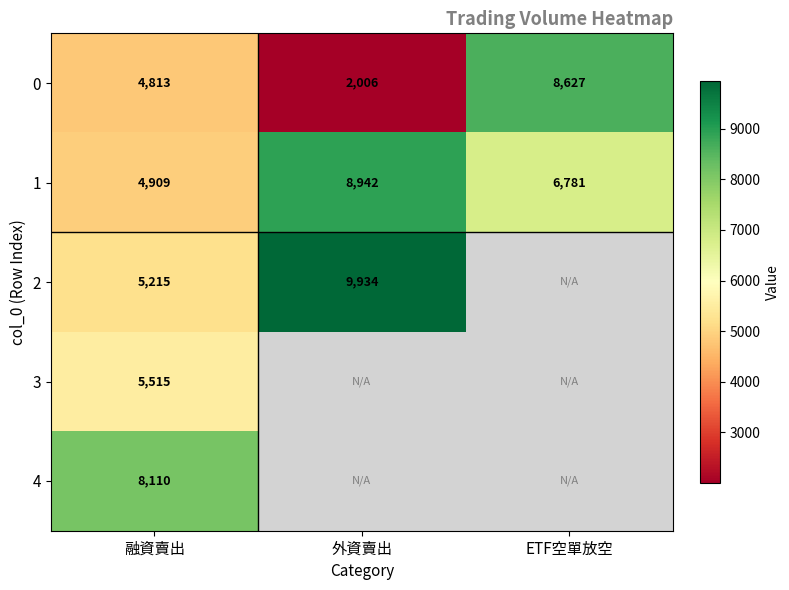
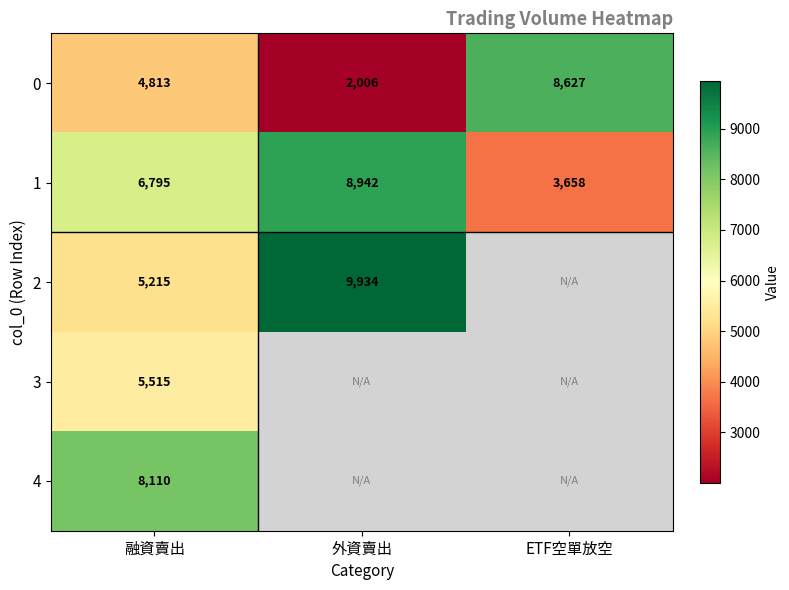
1, 融資賣出: 4,909 -> 6,795
1, ETF空單放空: 6,781 -> 3,658
